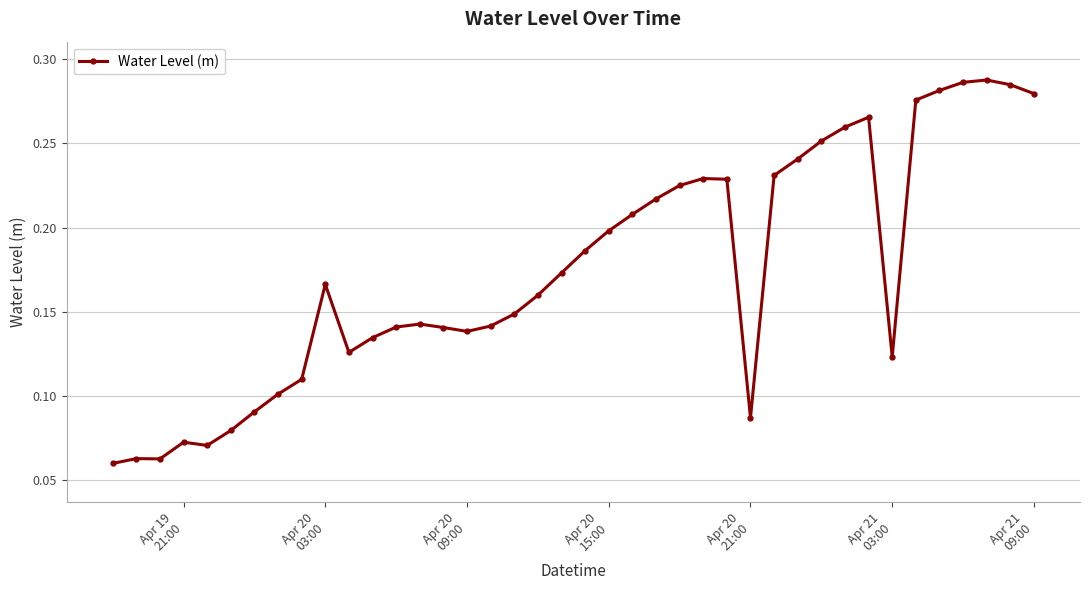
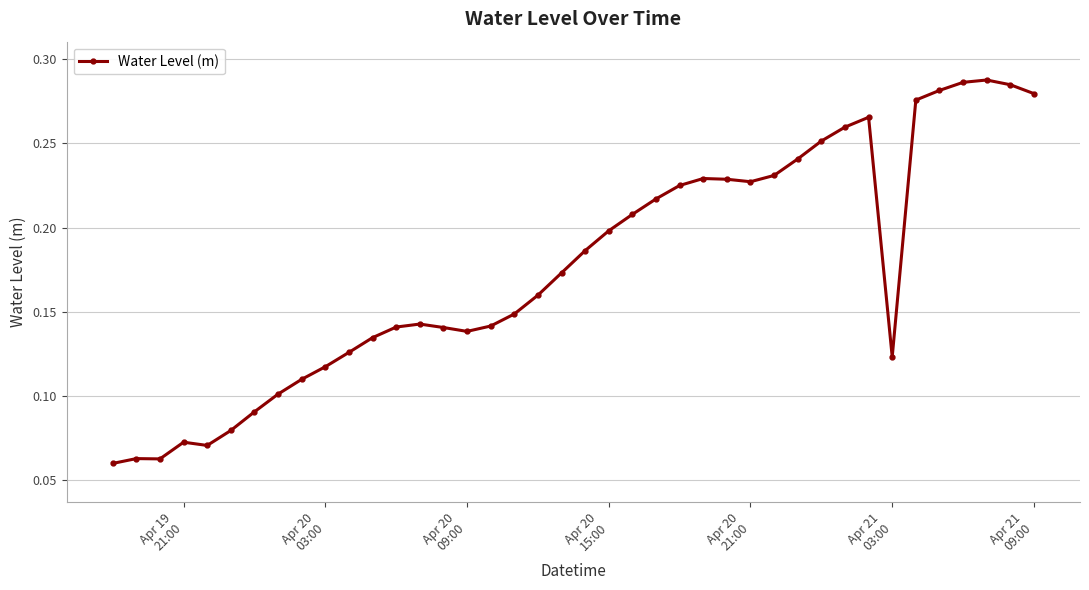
Apr 20 03:00: 0.166 -> 0.117
Apr 20 21:00: 0.087 -> 0.227
